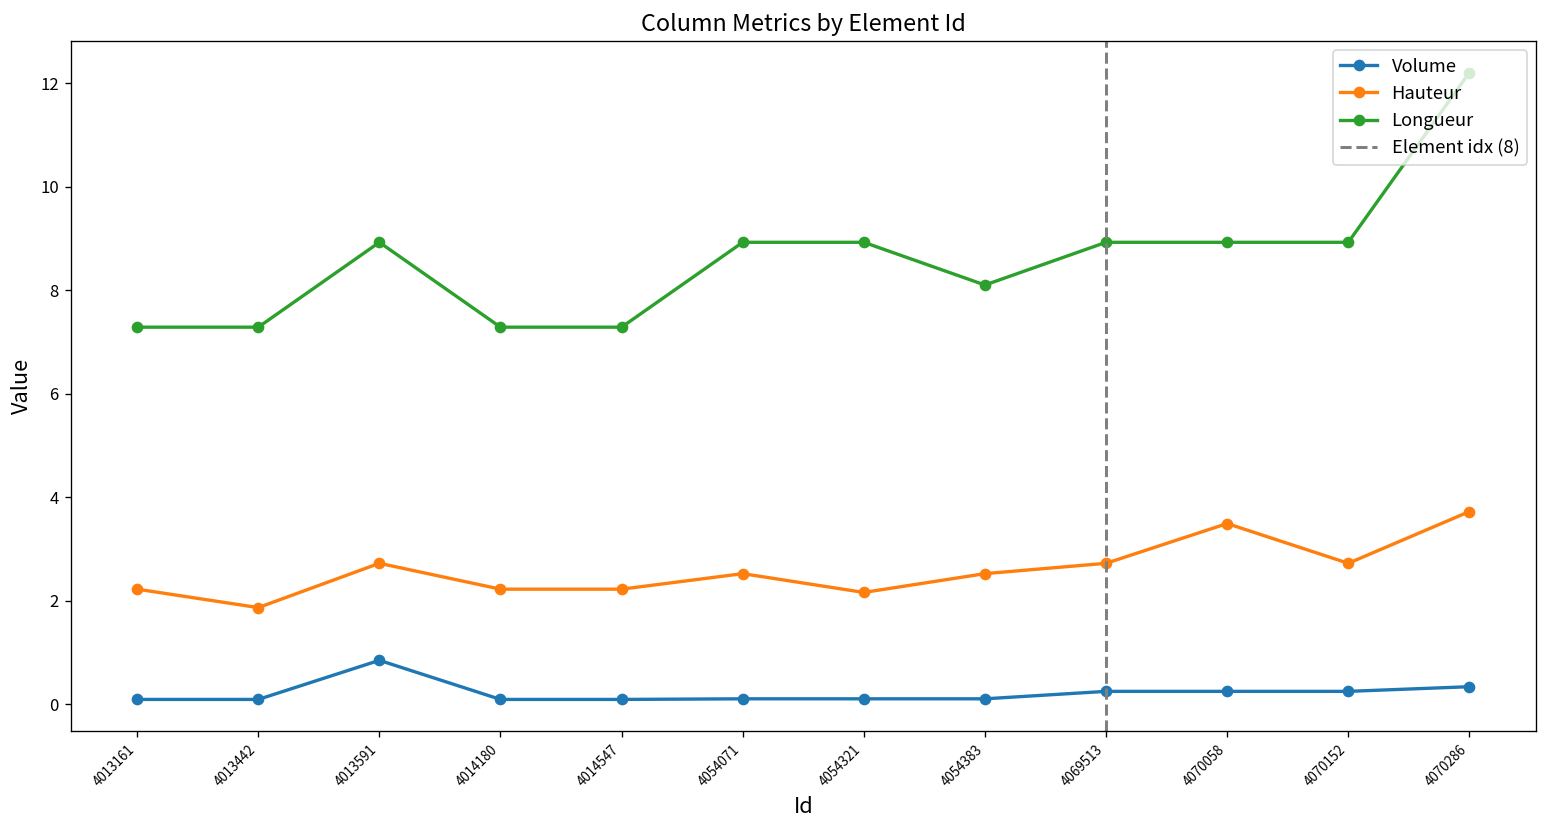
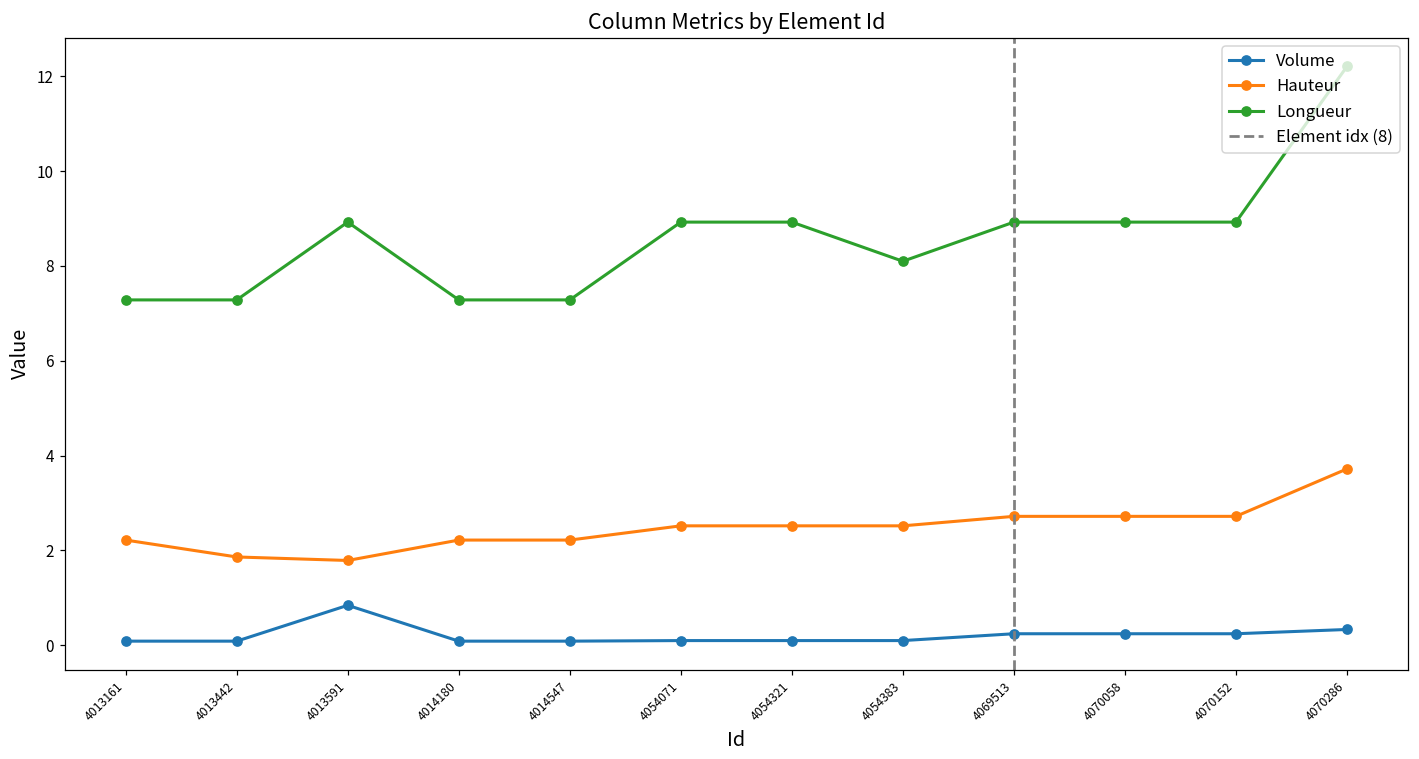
Hauteur, 4013591: 2.7 -> 1.8
Hauteur, 4054321: 2.2 -> 2.5
Hauteur, 4070058: 3.5 -> 2.7
